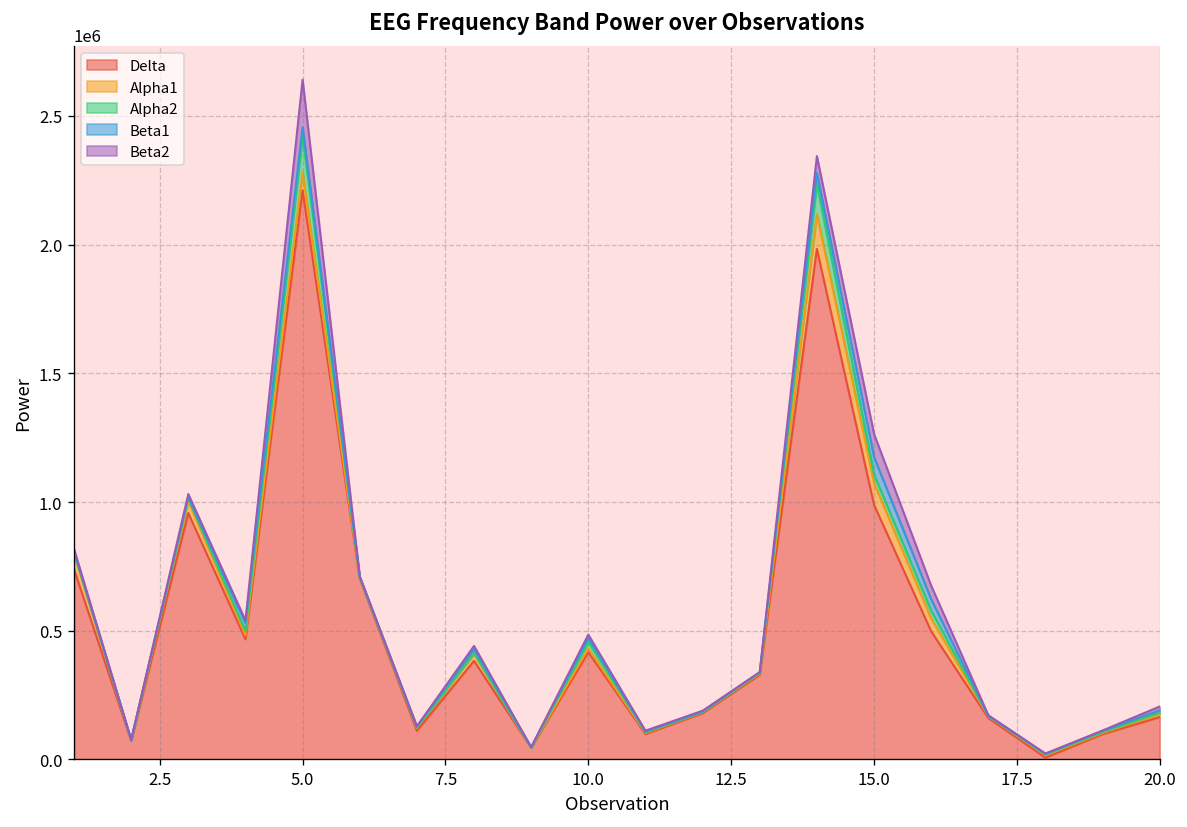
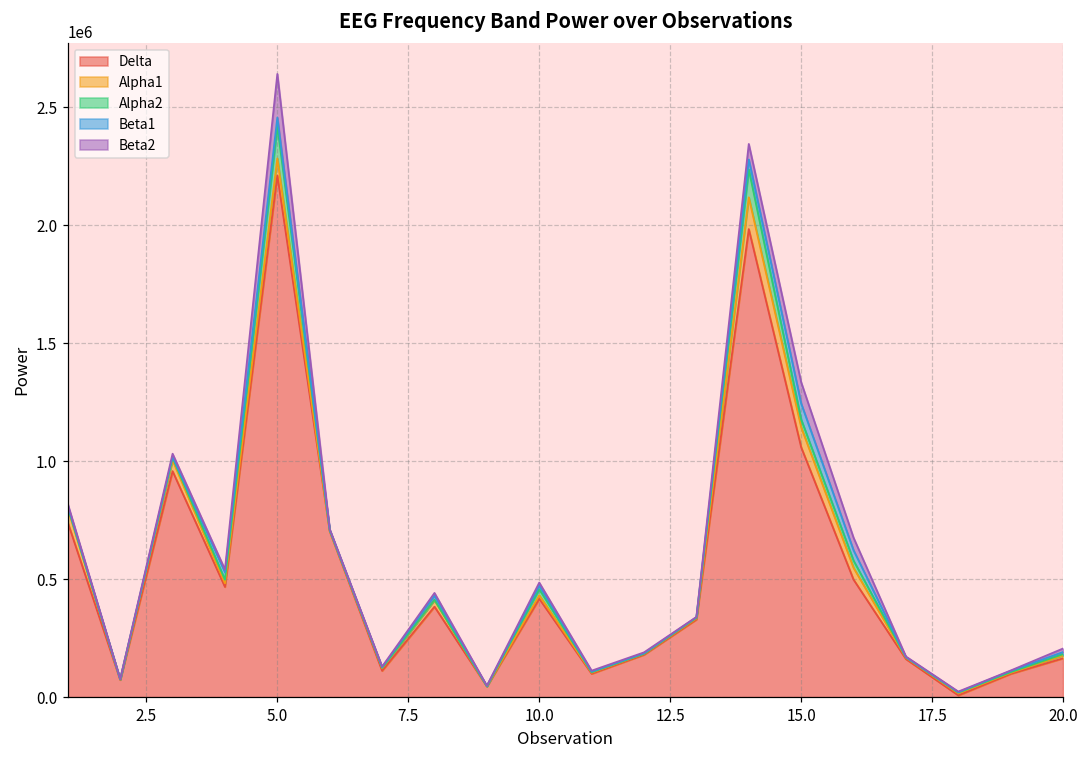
Delta, 15.0: 990000 -> 1060000
